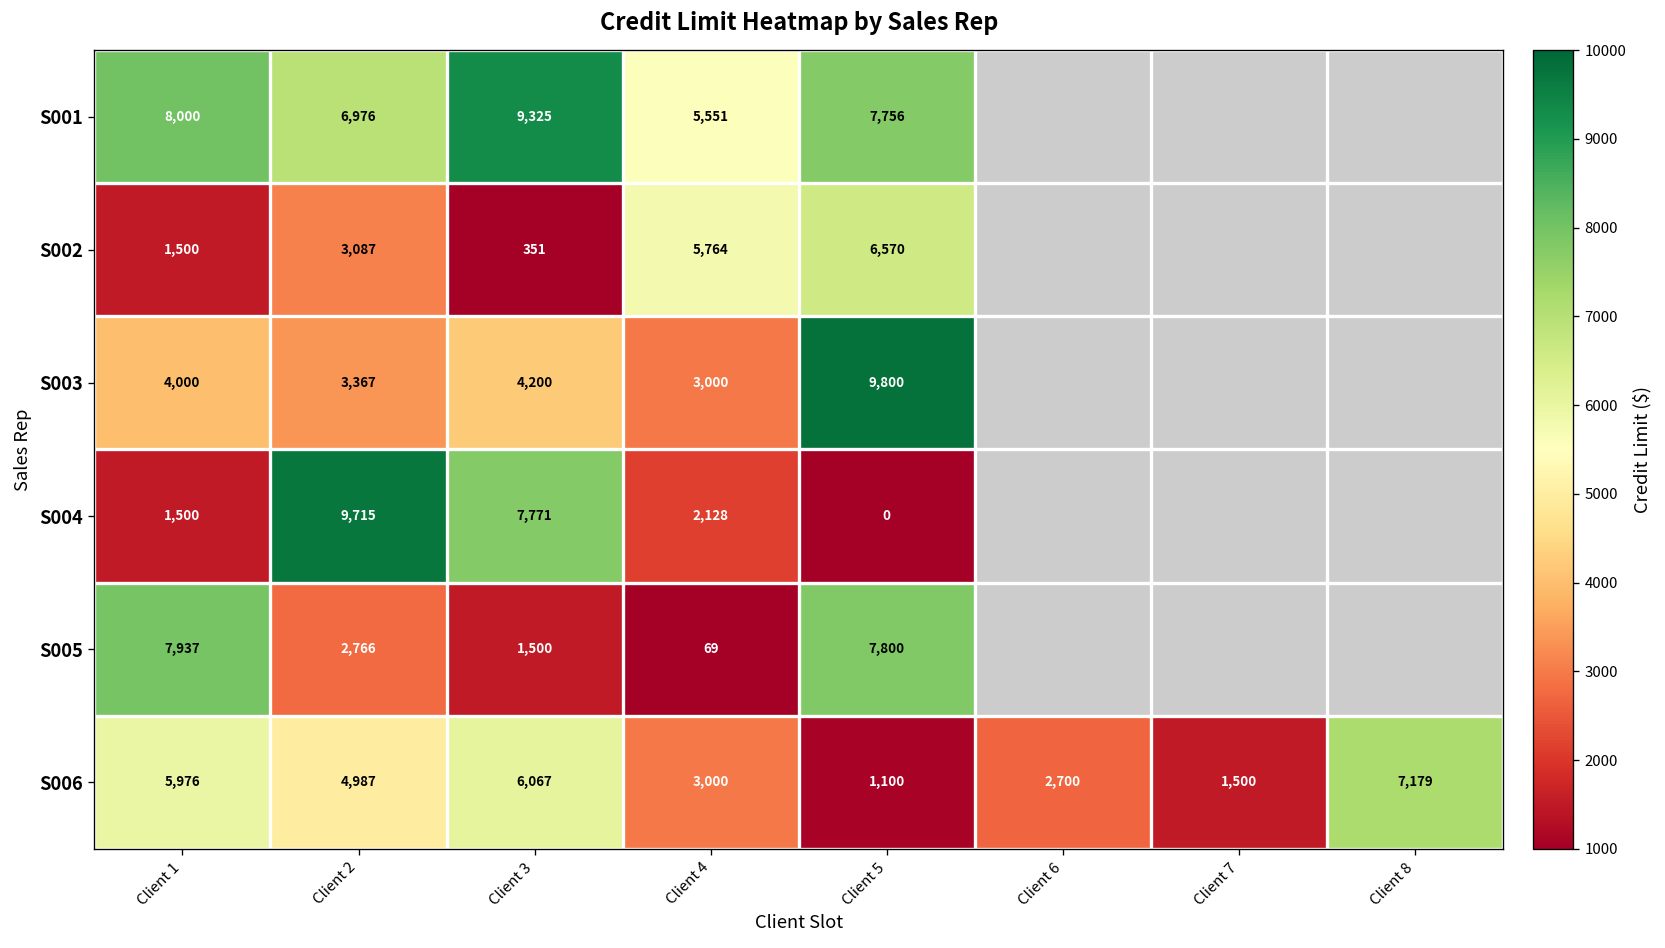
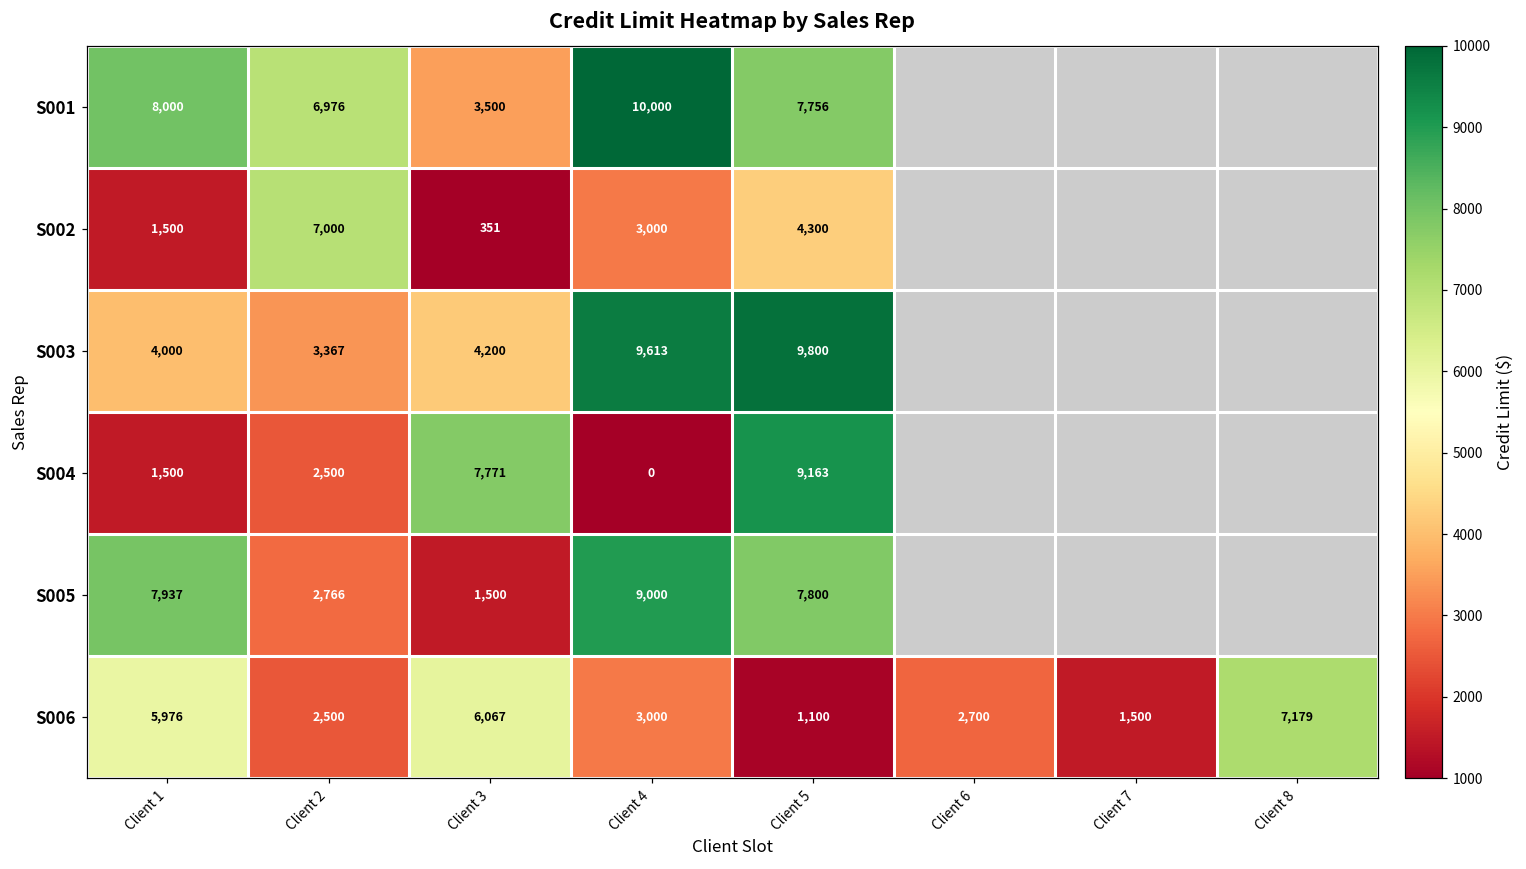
S001, Client 3: 9,325 -> 3,500
S001, Client 4: 5,551 -> 10,000
S002, Client 2: 3,087 -> 7,000
S002, Client 4: 5,764 -> 3,000
S002, Client 5: 6,570 -> 4,300
S003, Client 4: 3,000 -> 9,613
S004, Client 2: 9,715 -> 2,500
S004, Client 4: 2,128 -> 0
S004, Client 5: 0 -> 9,163
S005, Client 4: 69 -> 9,000
S006, Client 2: 4,987 -> 2,500
